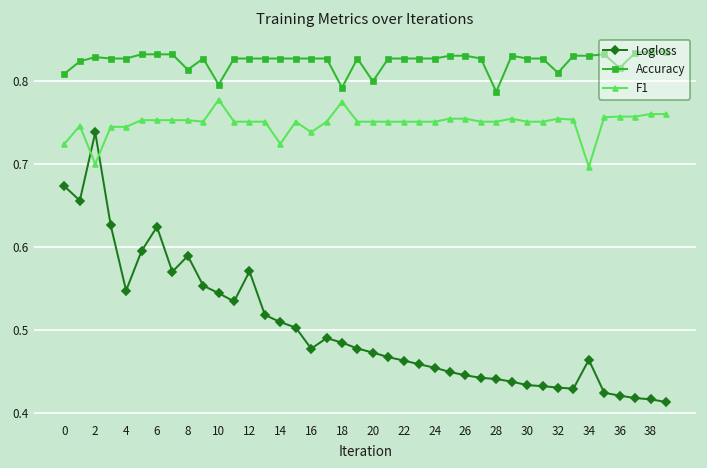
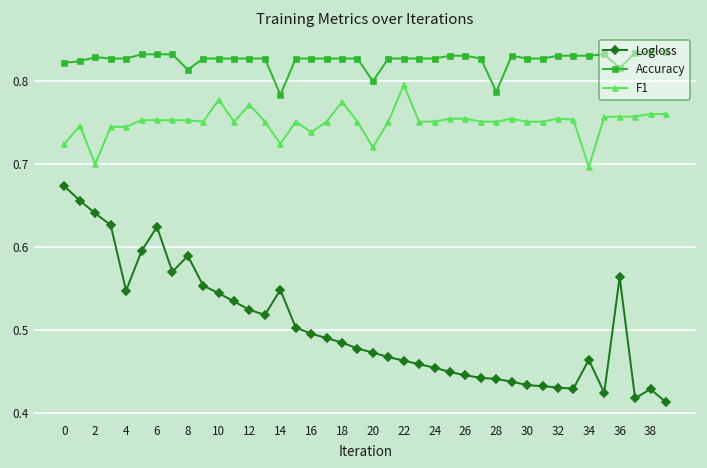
Accuracy, 0: 0.81 -> 0.82
Logloss, 2: 0.74 -> 0.64
Accuracy, 10: 0.80 -> 0.83
Logloss, 12: 0.57 -> 0.52
F1, 12: 0.75 -> 0.77
Logloss, 14: 0.51 -> 0.55
Accuracy, 14: 0.83 -> 0.78
Logloss, 16: 0.48 -> 0.50
Accuracy, 18: 0.79 -> 0.83
F1, 20: 0.75 -> 0.72
F1, 22: 0.75 -> 0.79
Accuracy, 32: 0.81 -> 0.83
Logloss, 36: 0.42 -> 0.56
Logloss, 38: 0.42 -> 0.43
